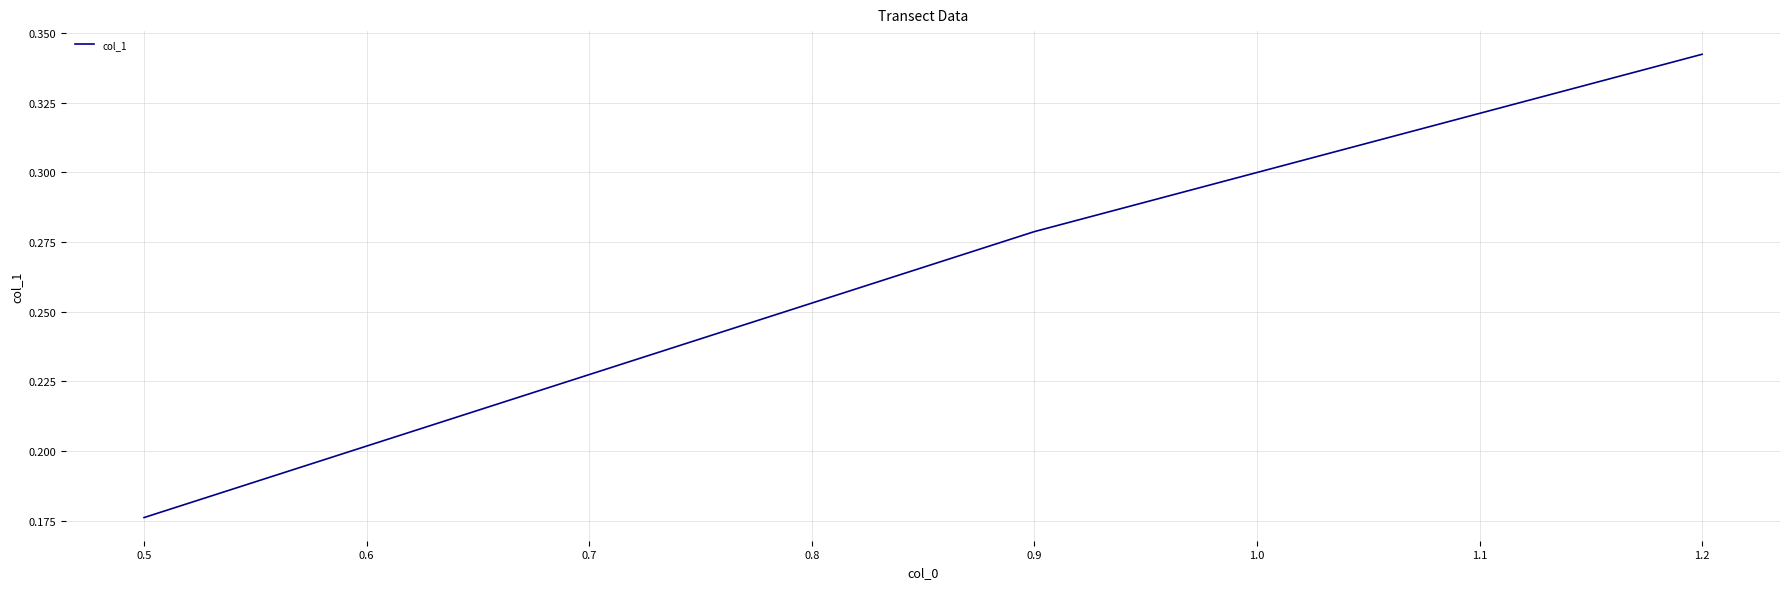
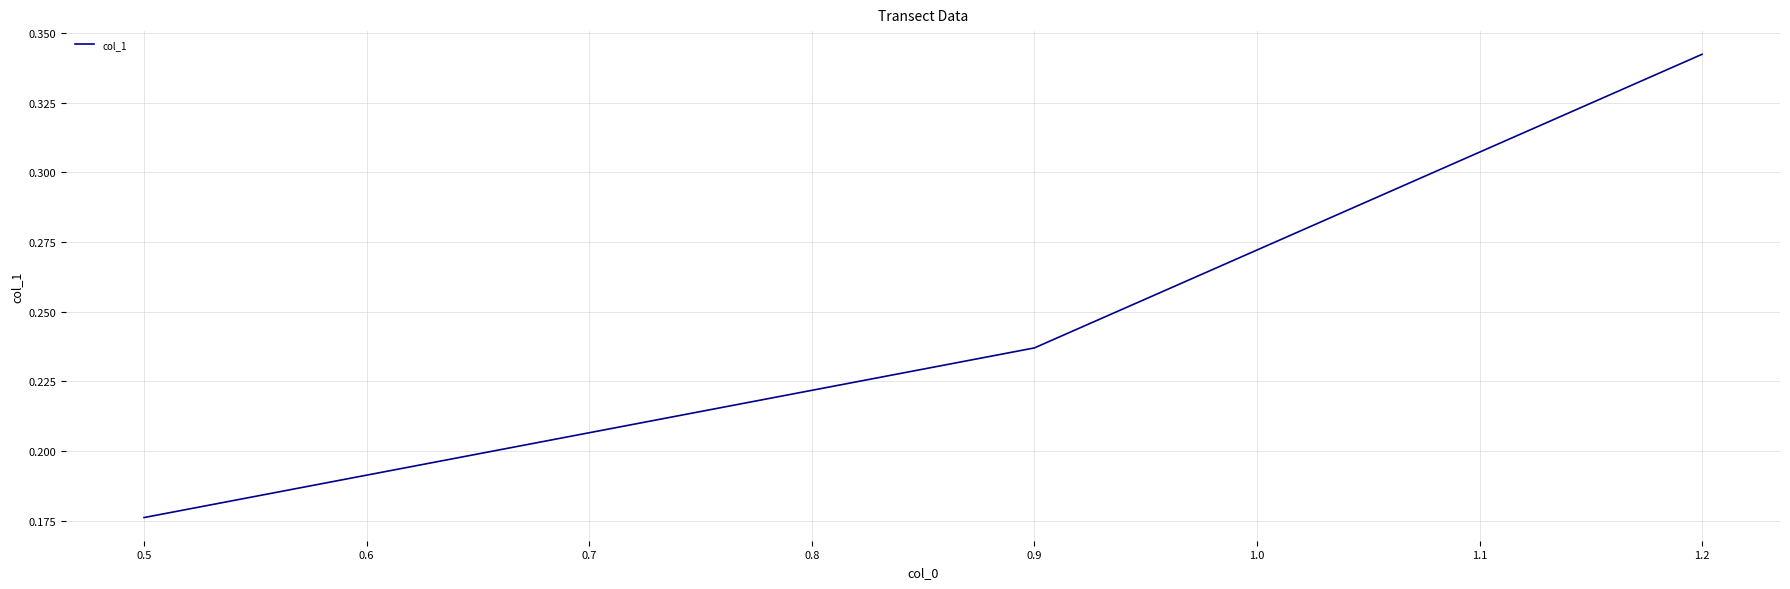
0.9: 0.279 -> 0.237
